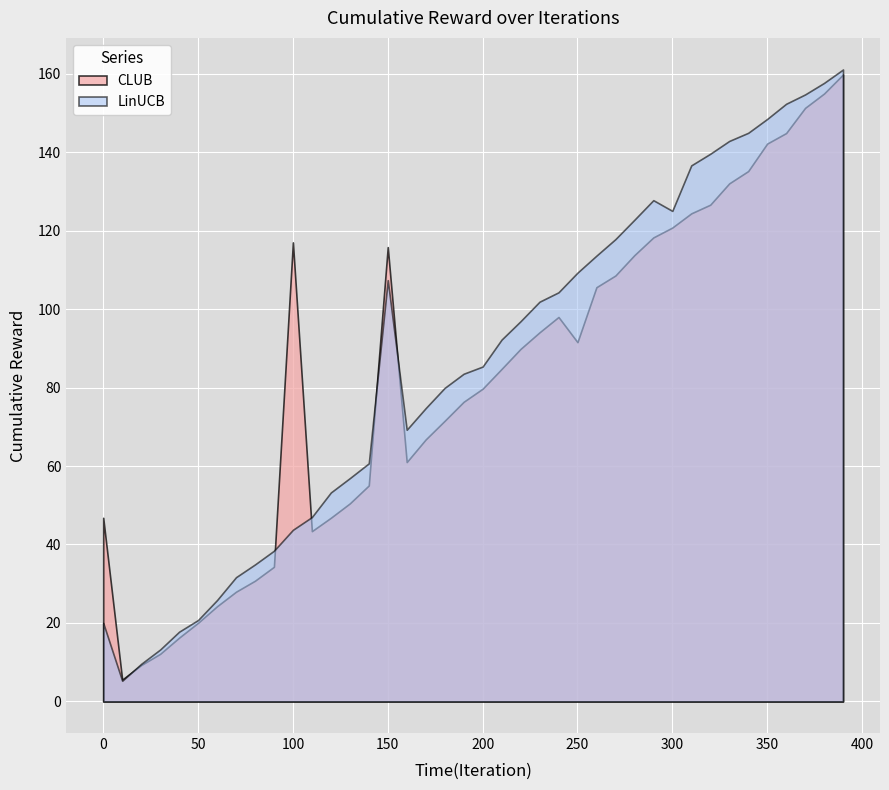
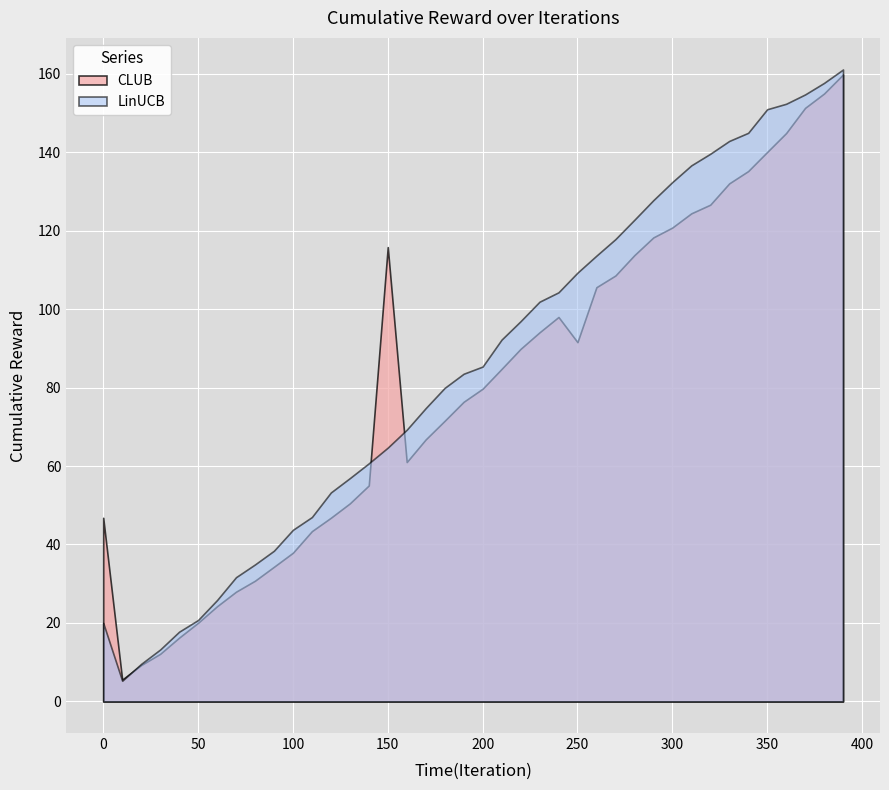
CLUB, 100: 117 -> 38
LinUCB, 150: 107 -> 65
LinUCB, 300: 125 -> 132
CLUB, 350: 142 -> 140
LinUCB, 350: 148 -> 151
